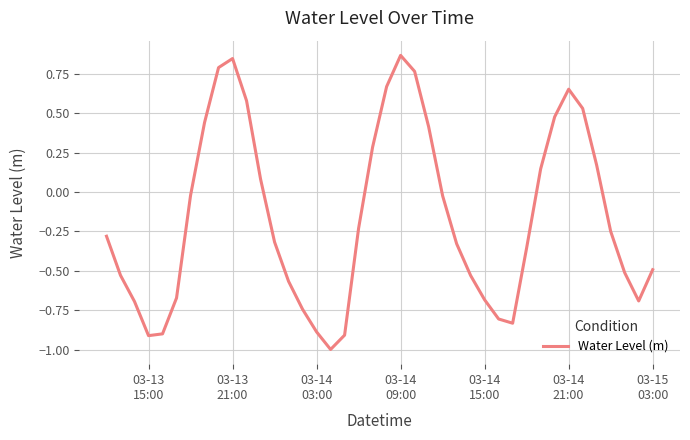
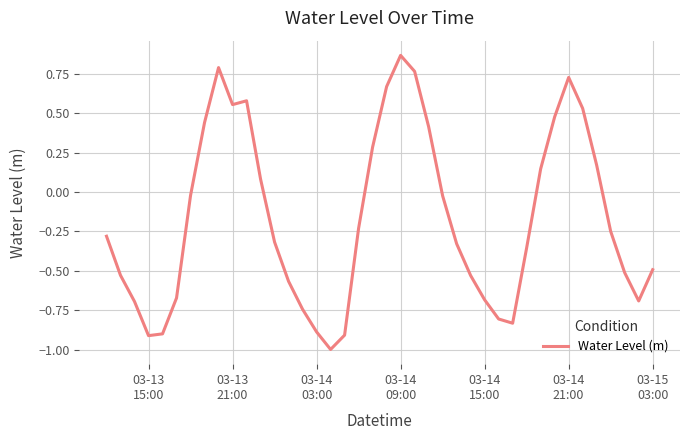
03-13 21:00: 0.85 -> 0.56
03-14 21:00: 0.65 -> 0.73
